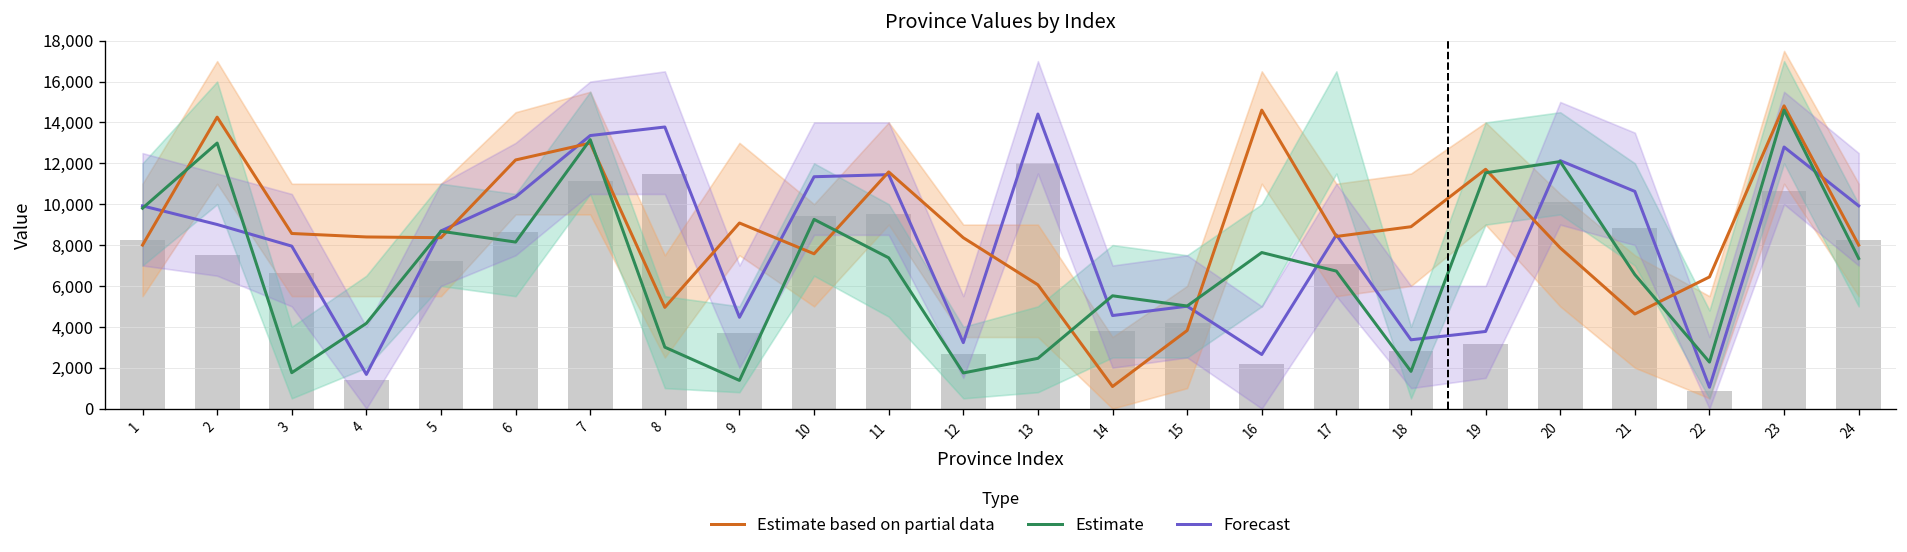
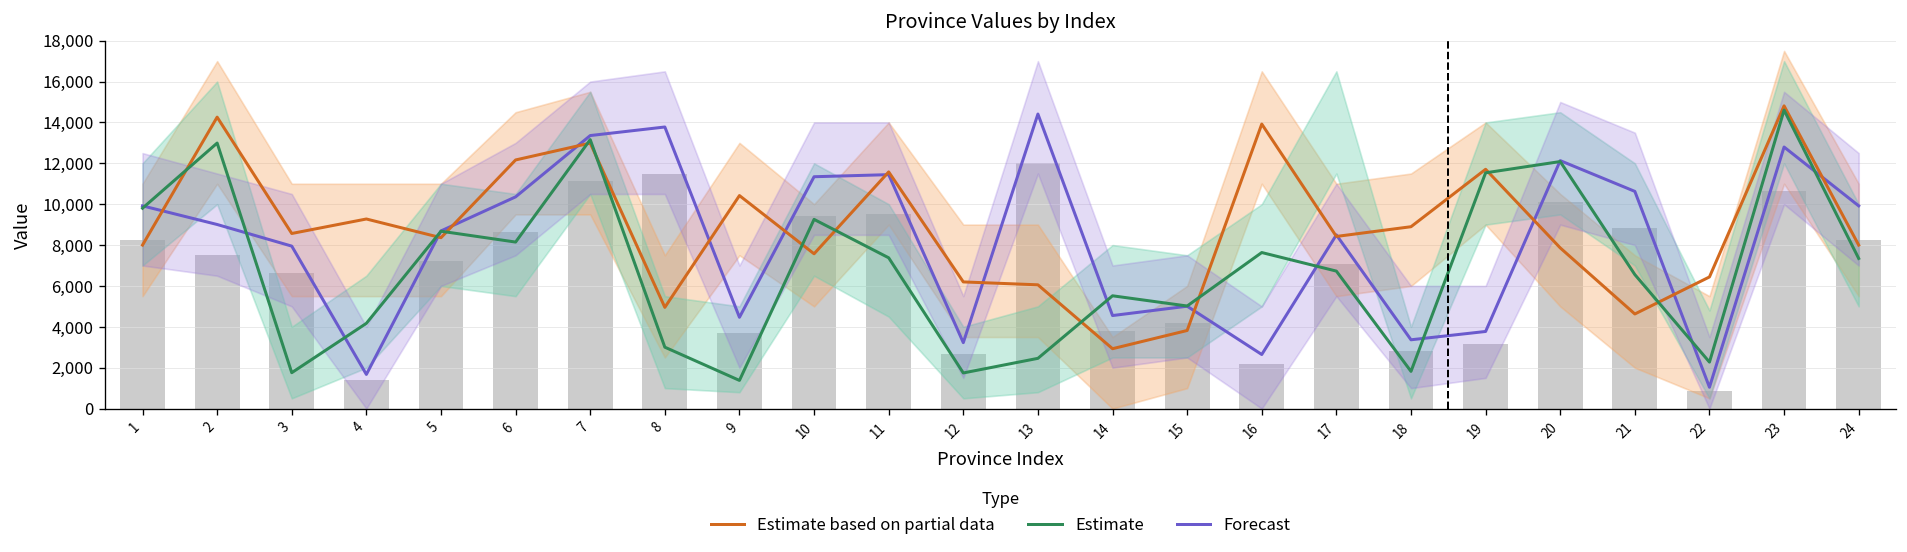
Estimate based on partial data, 4: 8,400 -> 9,300
Estimate based on partial data, 9: 9,100 -> 10,400
Estimate based on partial data, 12: 8,400 -> 6,200
Estimate based on partial data, 14: 1,100 -> 2,900
Estimate based on partial data, 16: 14,600 -> 13,900
